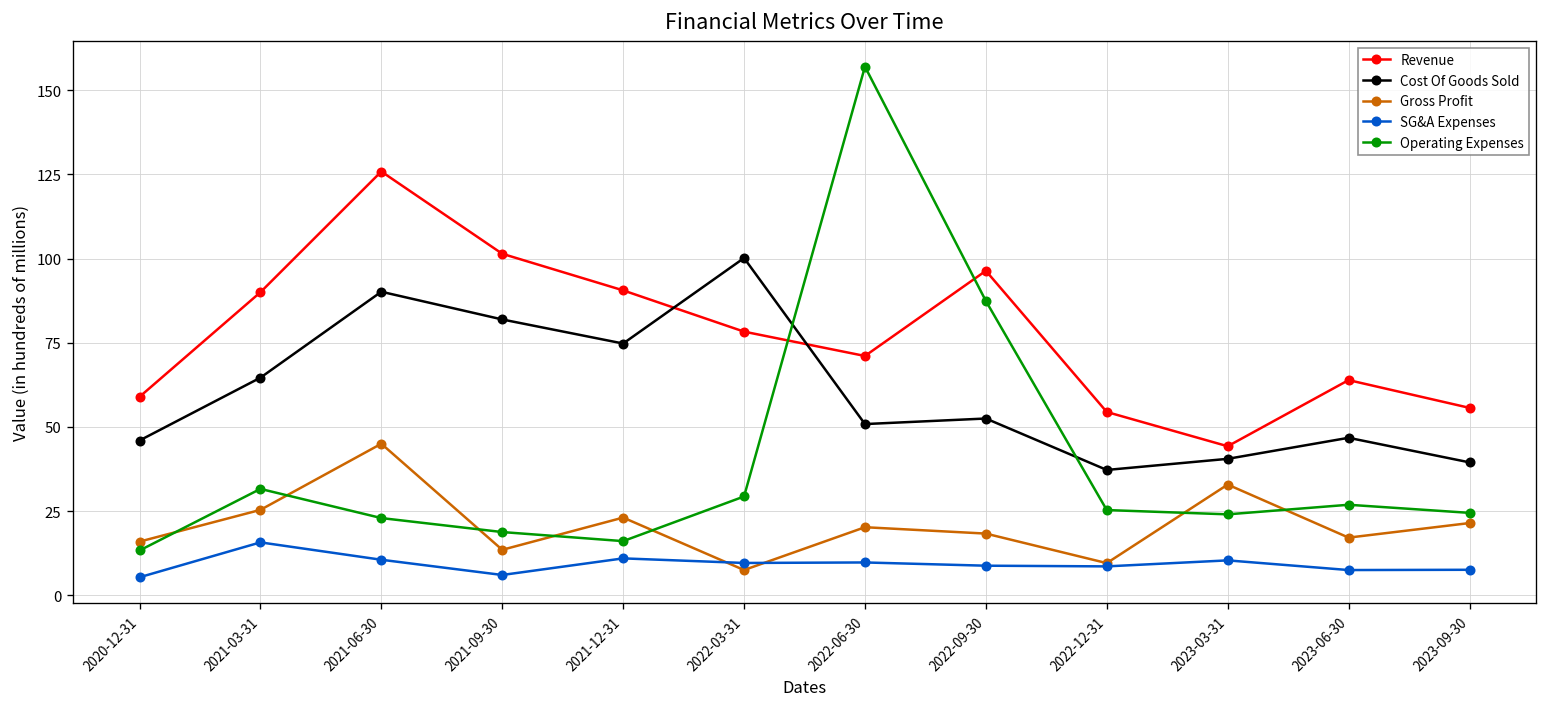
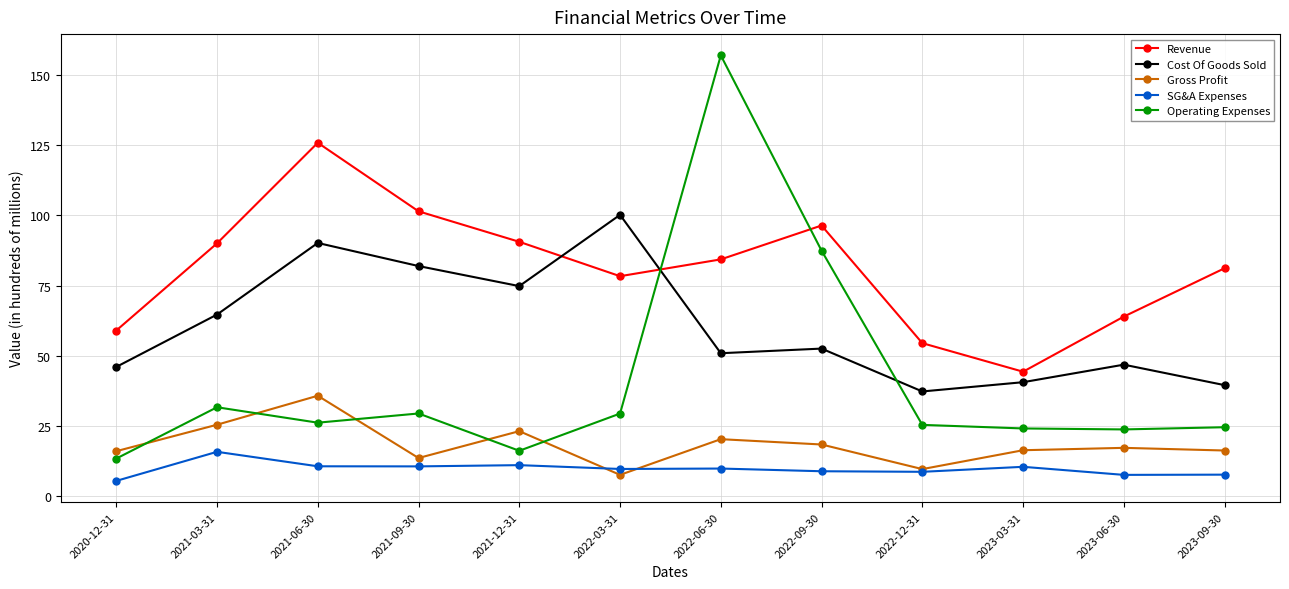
Gross Profit, 2021-06-30: 45 -> 36
Operating Expenses, 2021-06-30: 23 -> 26
SG&A Expenses, 2021-09-30: 6 -> 11
Operating Expenses, 2021-09-30: 19 -> 29
Revenue, 2022-06-30: 71 -> 84
Gross Profit, 2023-03-31: 33 -> 16
Operating Expenses, 2023-06-30: 27 -> 24
Revenue, 2023-09-30: 56 -> 81
Gross Profit, 2023-09-30: 21 -> 16
